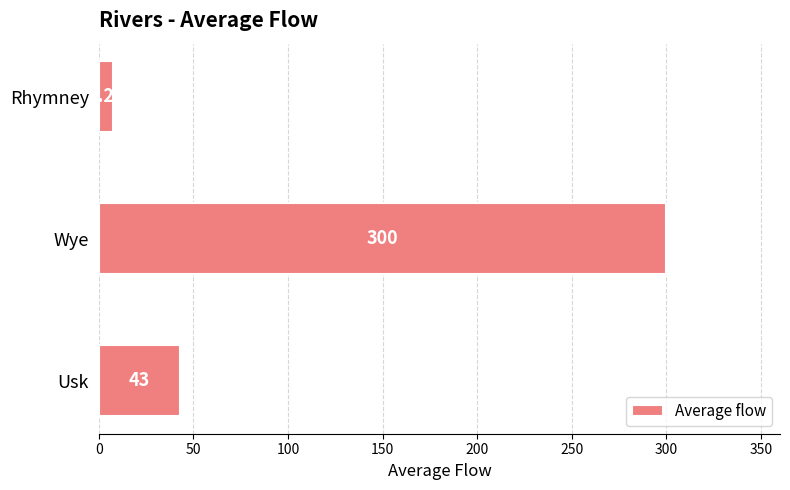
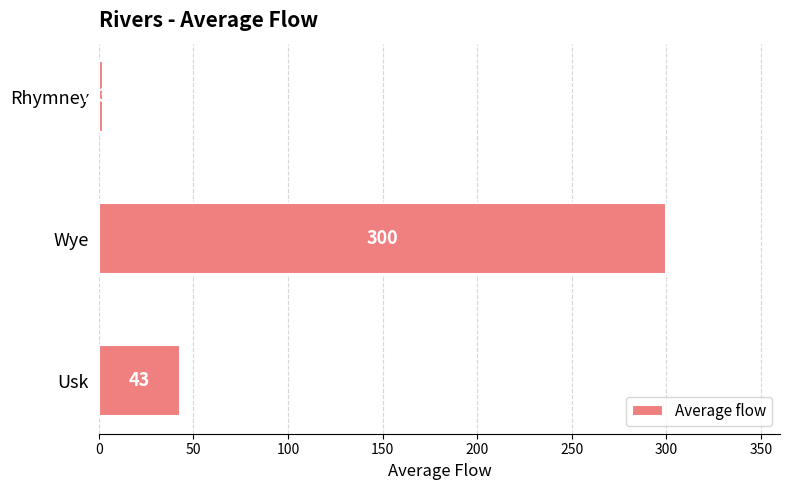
Rhymney: 7 -> 2
